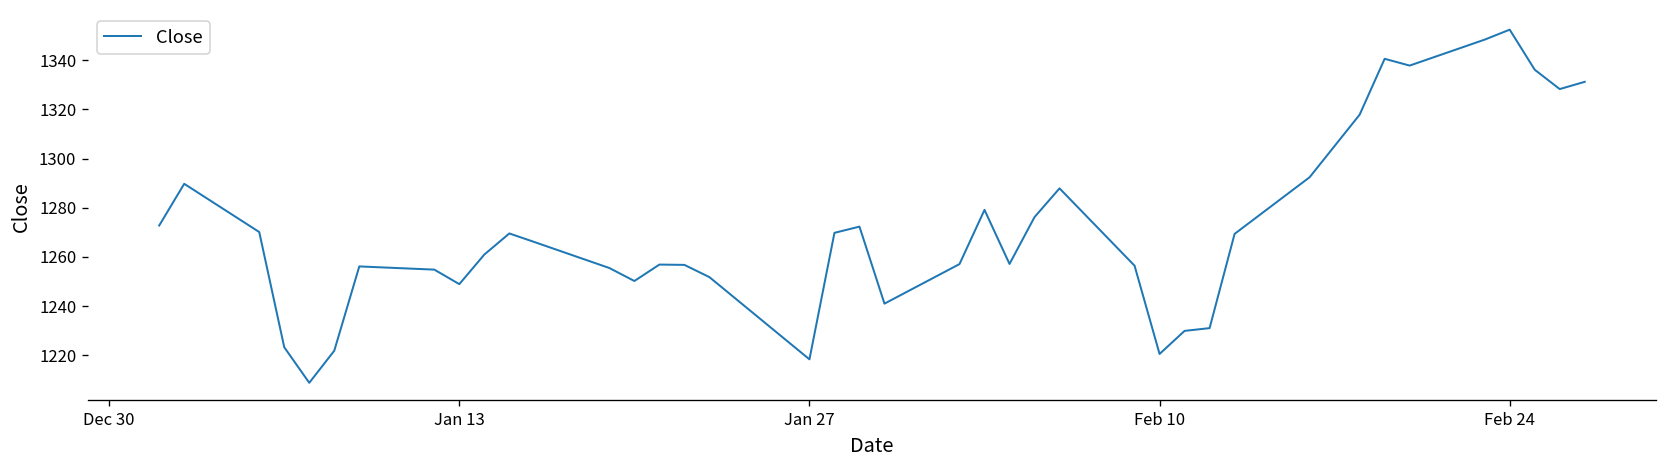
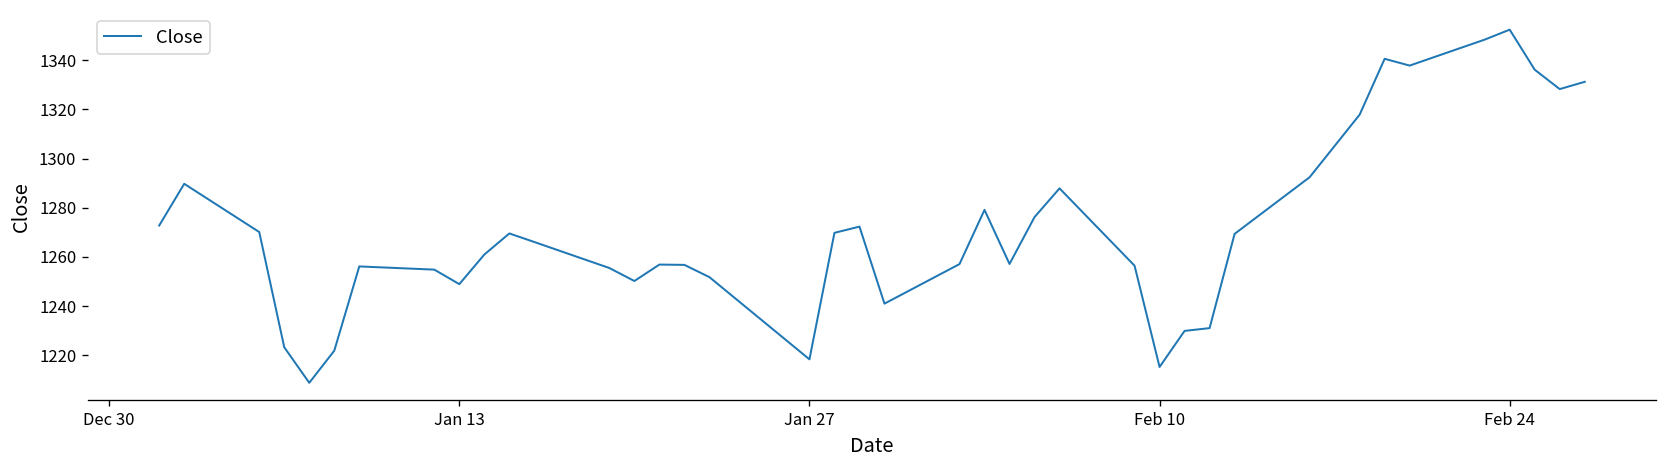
Feb 10: 1221 -> 1215
